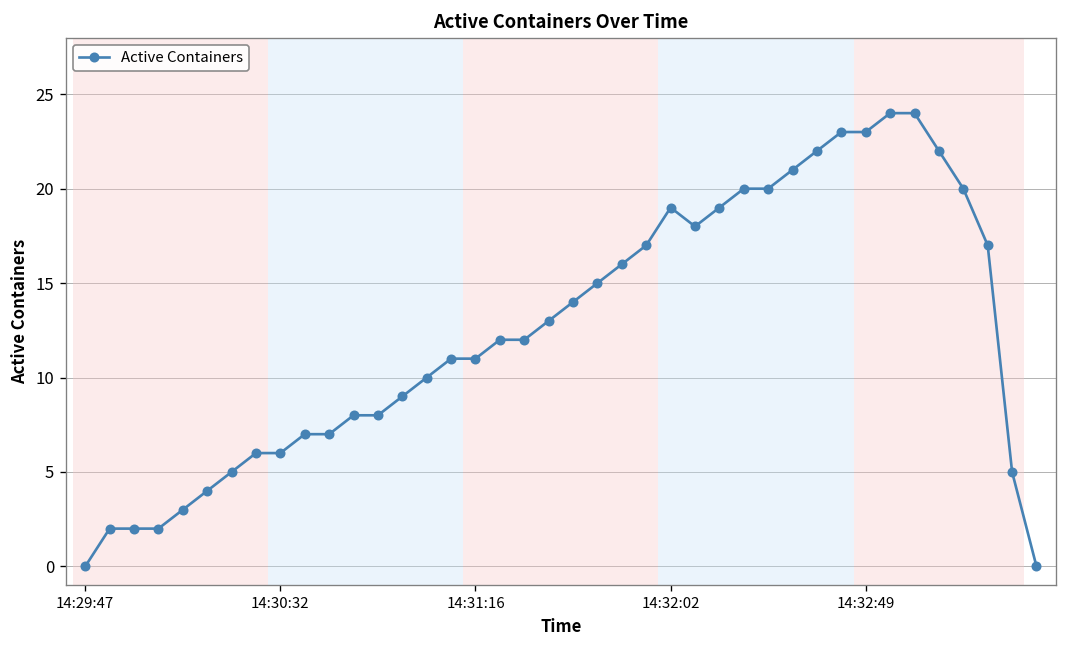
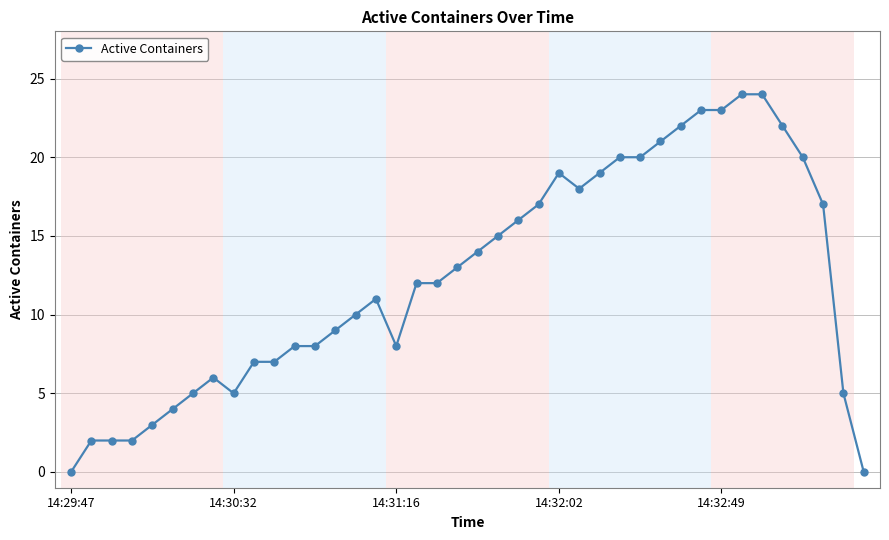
14:30:32: 6 -> 5
14:31:16: 11 -> 8
